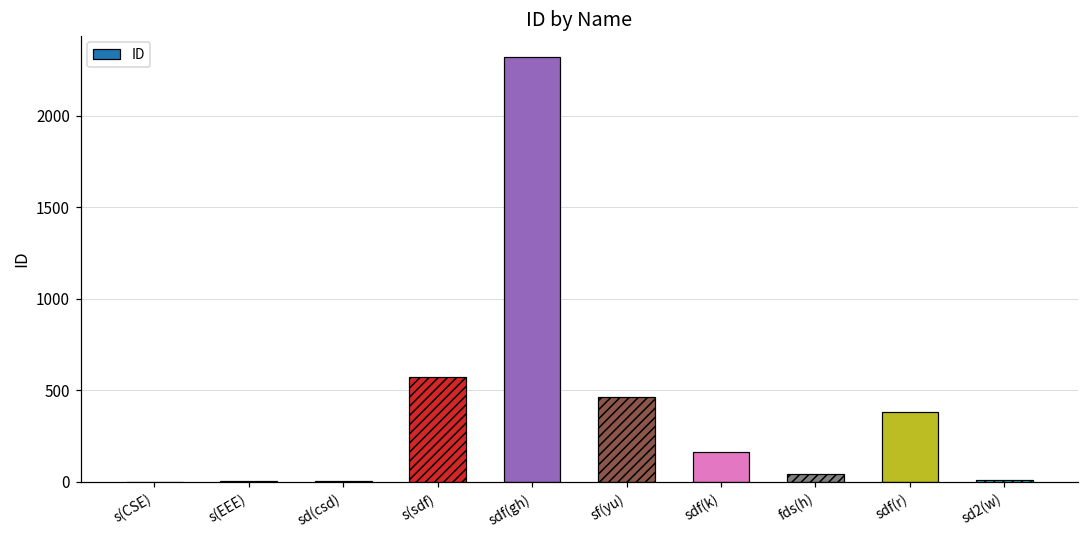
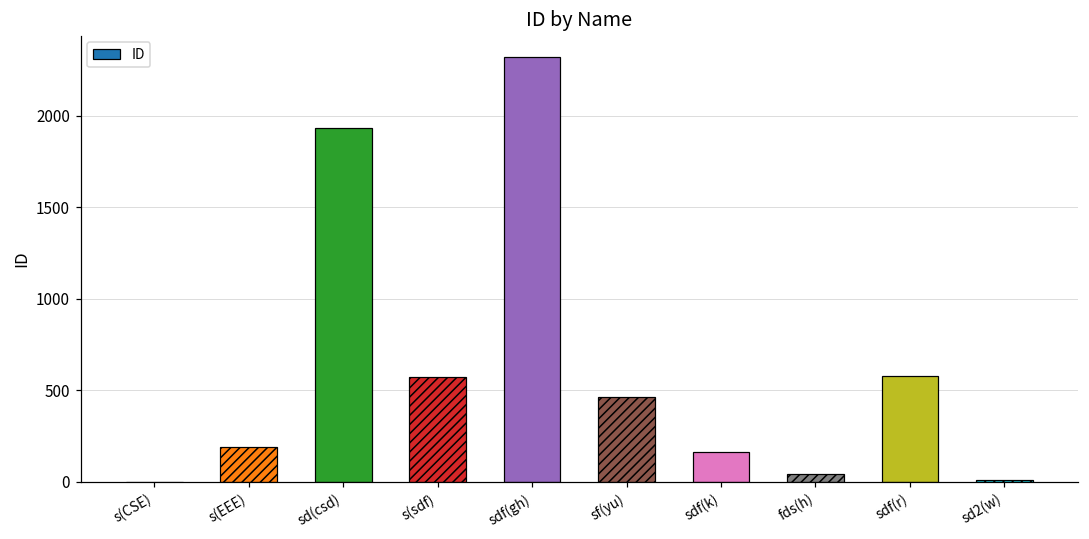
s(EEE): 0 -> 190
sd(csd): 0 -> 1940
sdf(r): 380 -> 580
